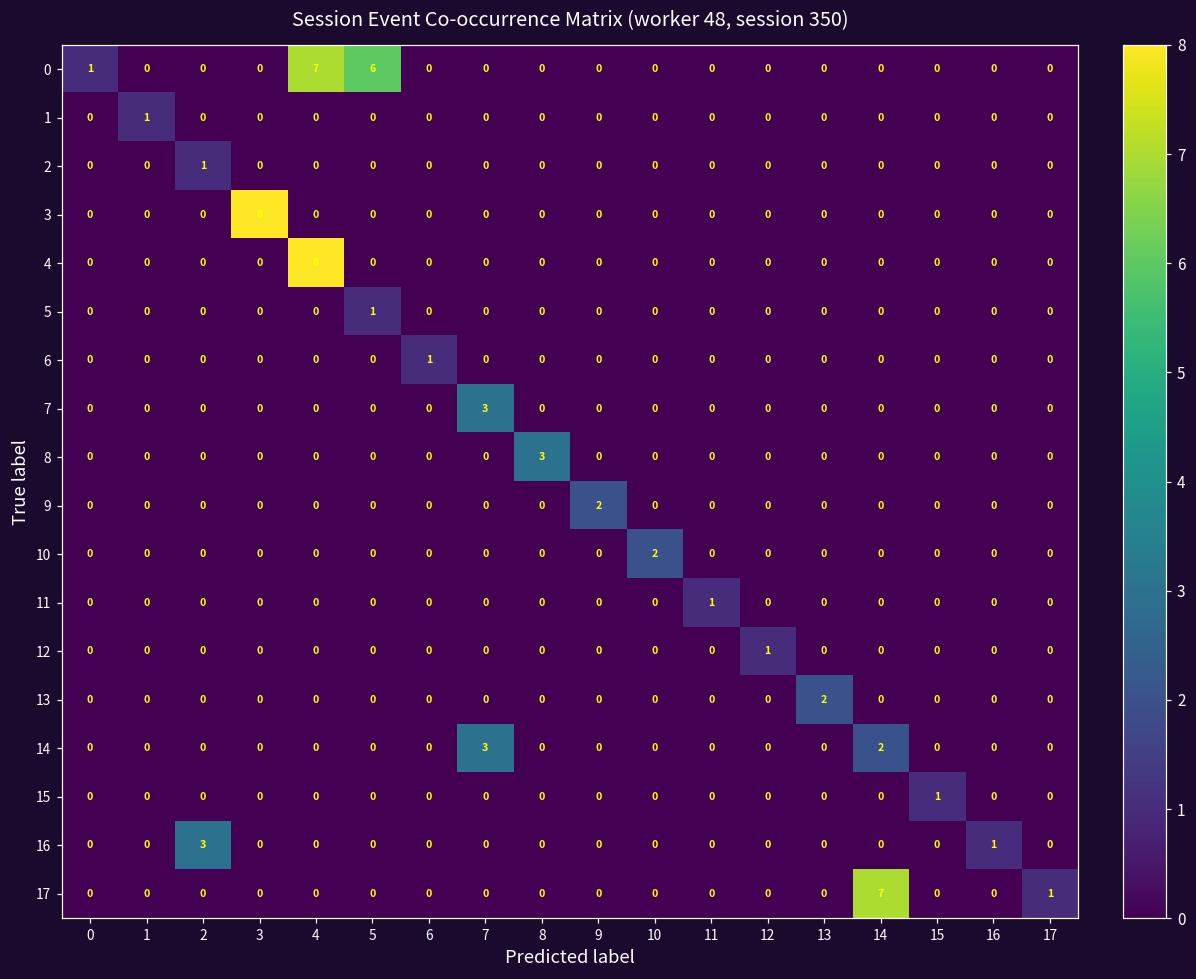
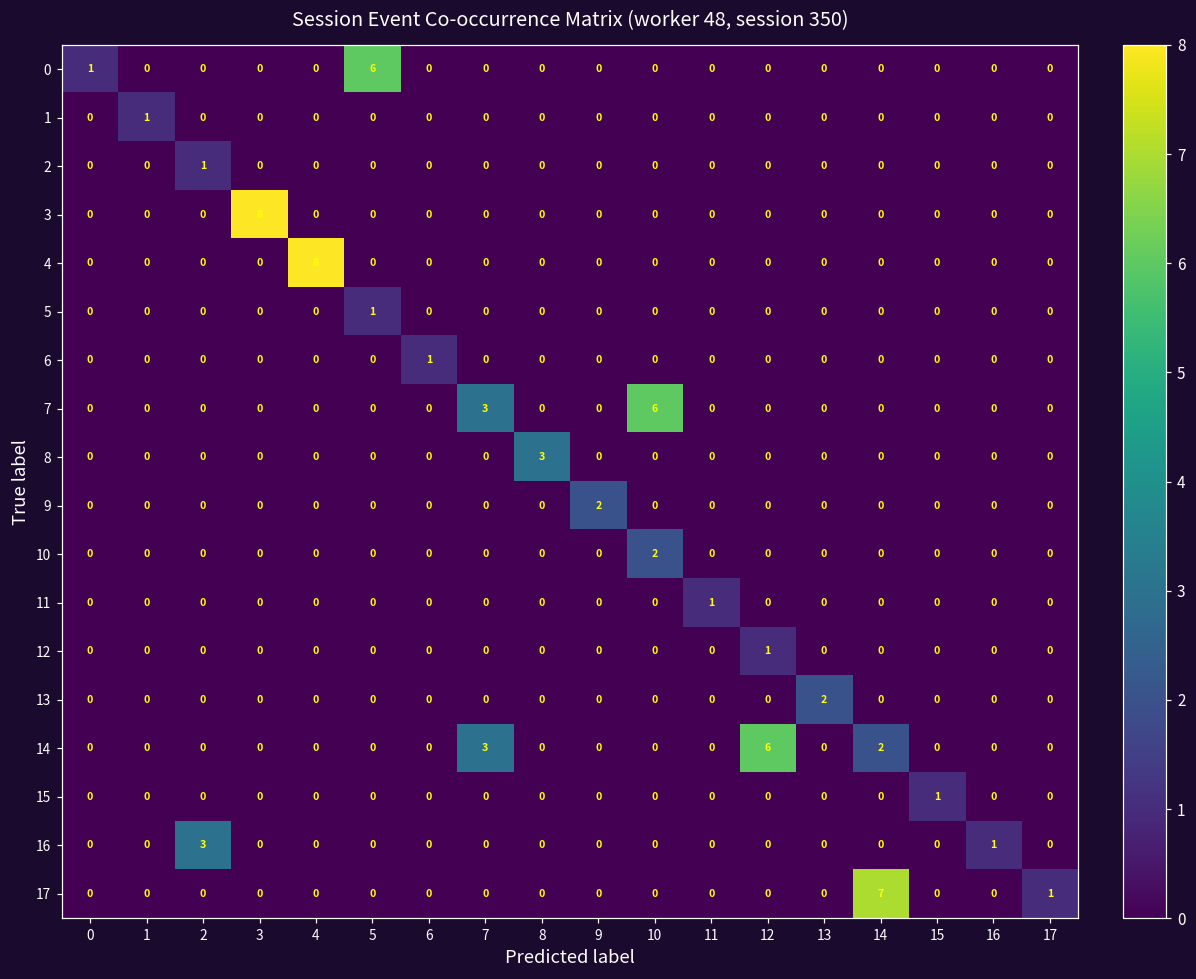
0, 4: 7 -> 0
7, 10: 0 -> 6
14, 12: 0 -> 6
